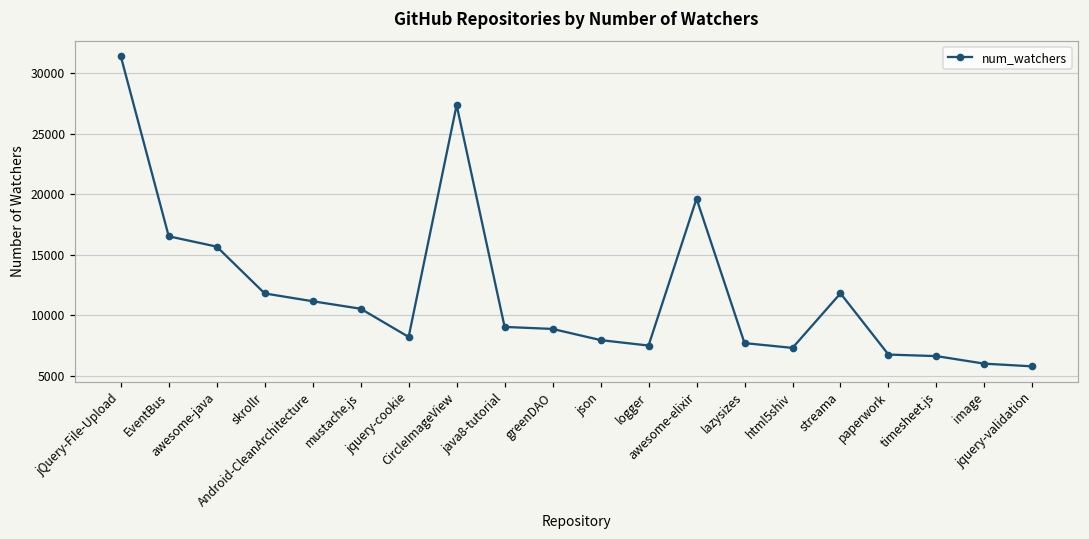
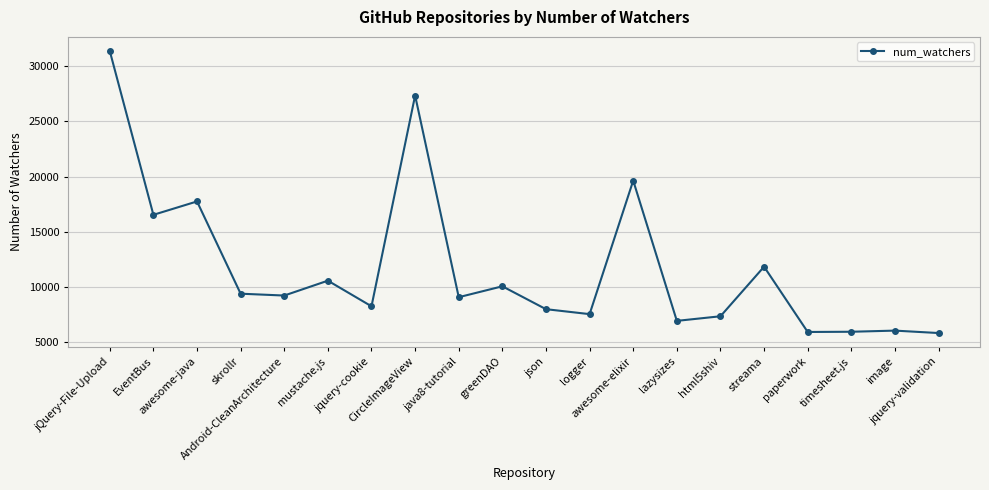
awesome-java: 15700 -> 17700
skrollr: 11800 -> 9400
Android-CleanArchitecture: 11200 -> 9200
greenDAO: 8900 -> 10000
lazysizes: 7700 -> 6900
paperwork: 6800 -> 5900
timesheet.js: 6600 -> 5900
